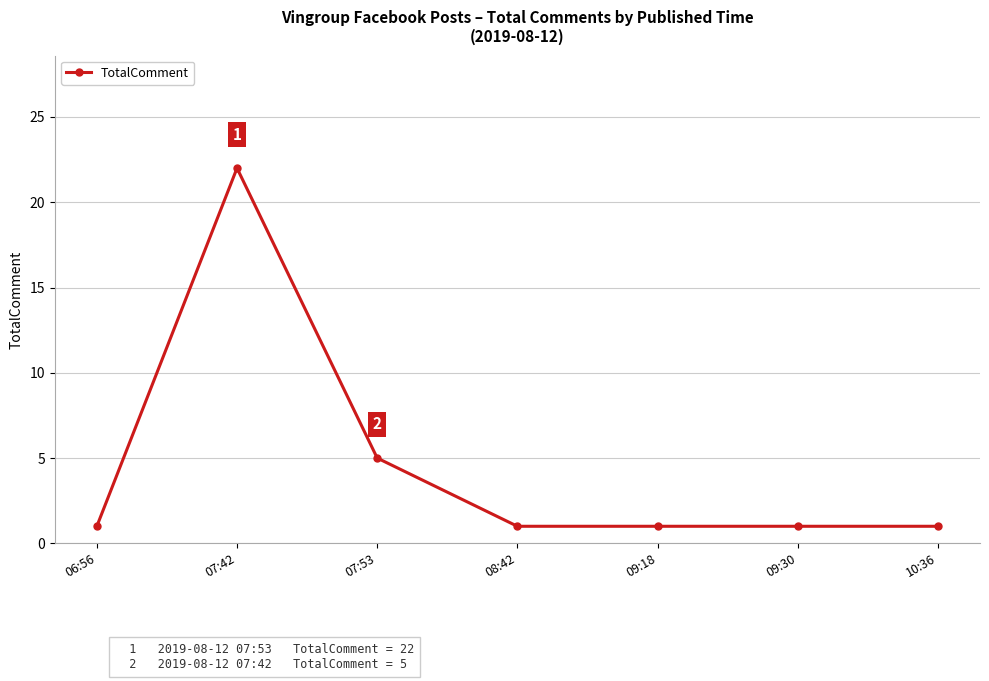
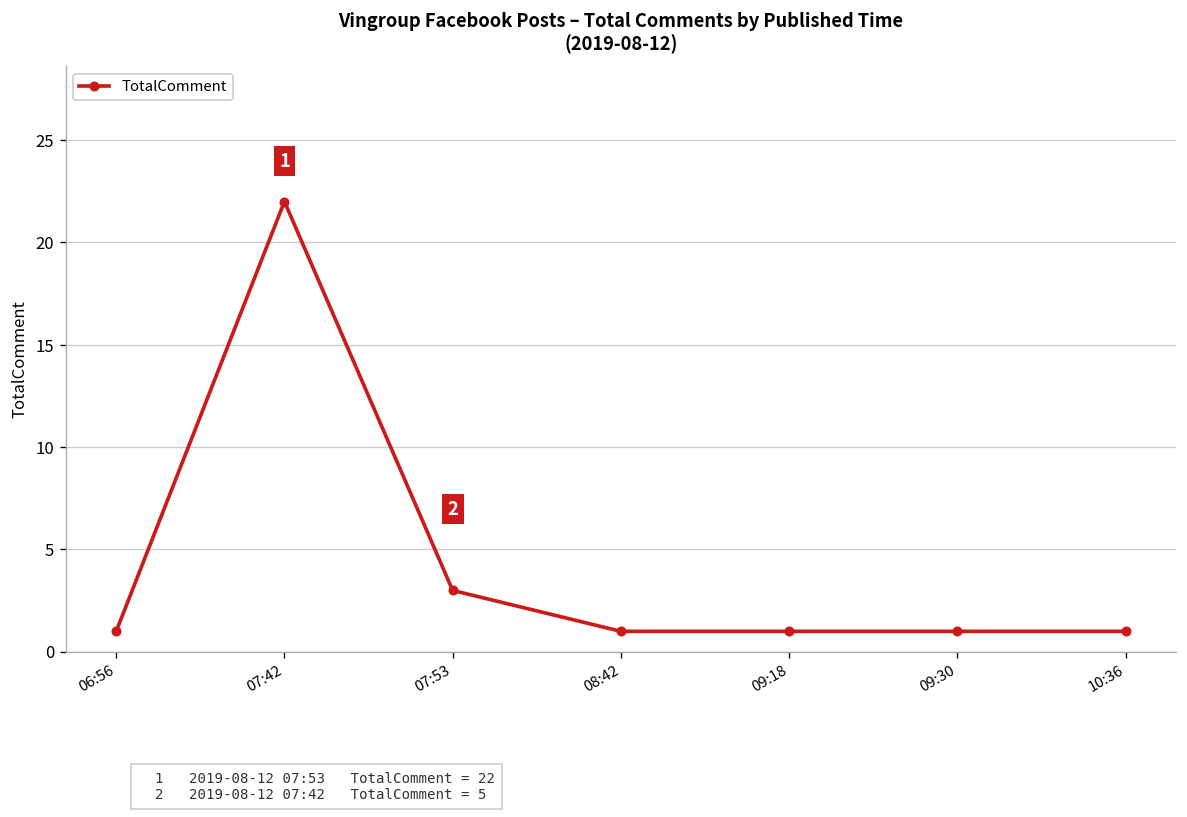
07:53: 5 -> 3
